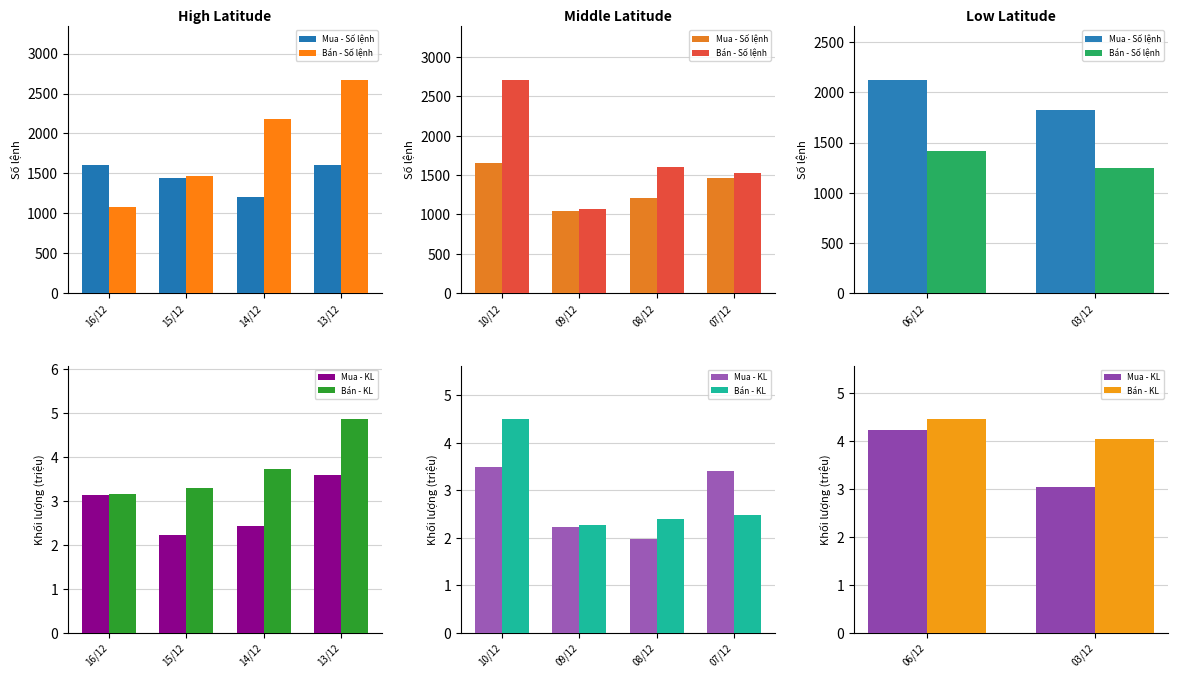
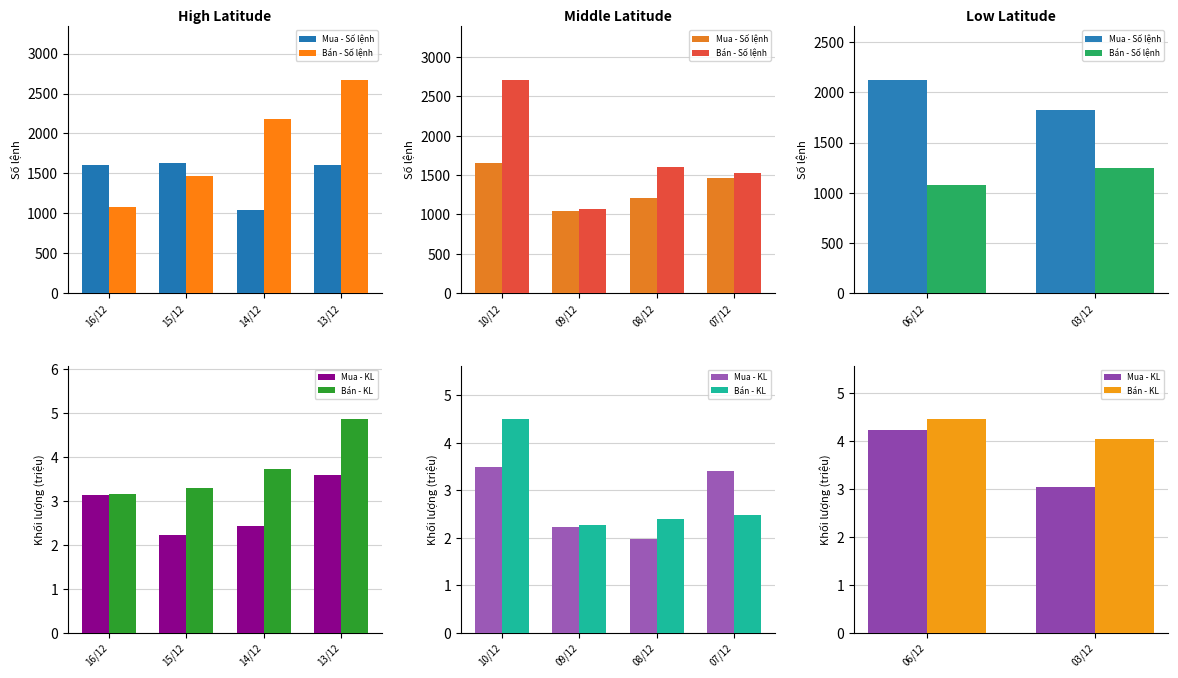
High Latitude, Mua - Số lệnh, 15/12: 1400 -> 1600
High Latitude, Mua - Số lệnh, 14/12: 1200 -> 1000
Low Latitude, Bán - Số lệnh, 06/12: 1420 -> 1080
